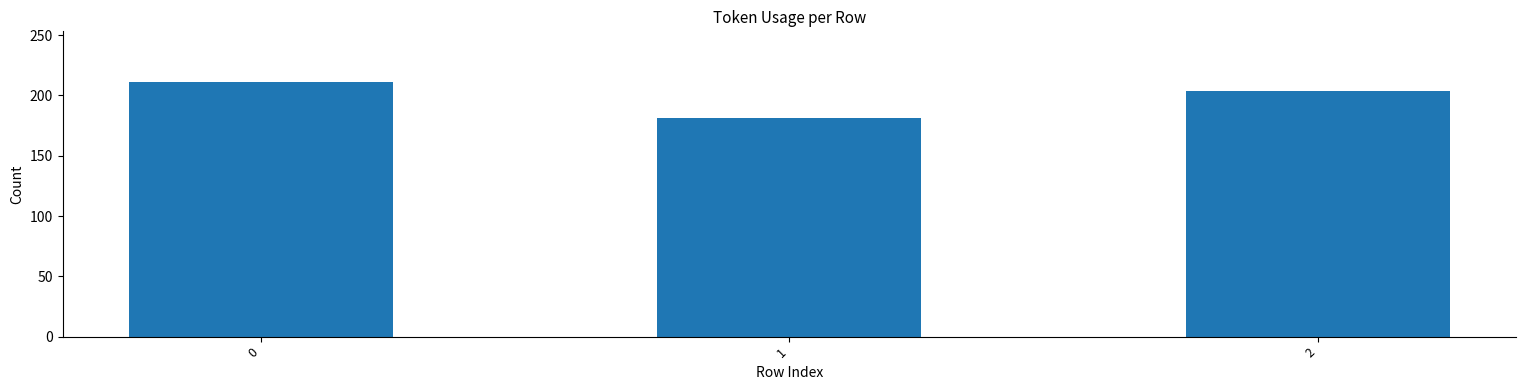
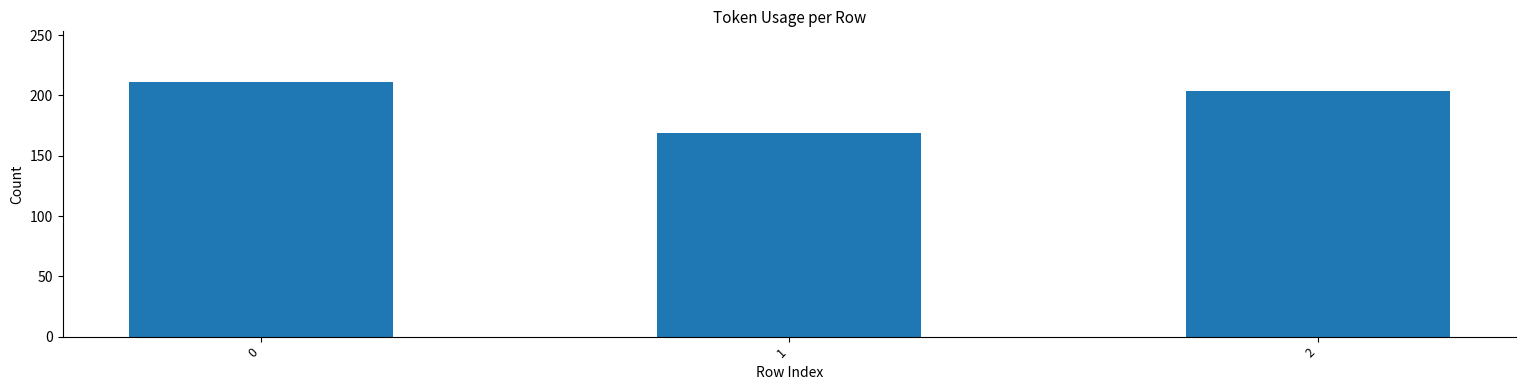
1: 181 -> 169
